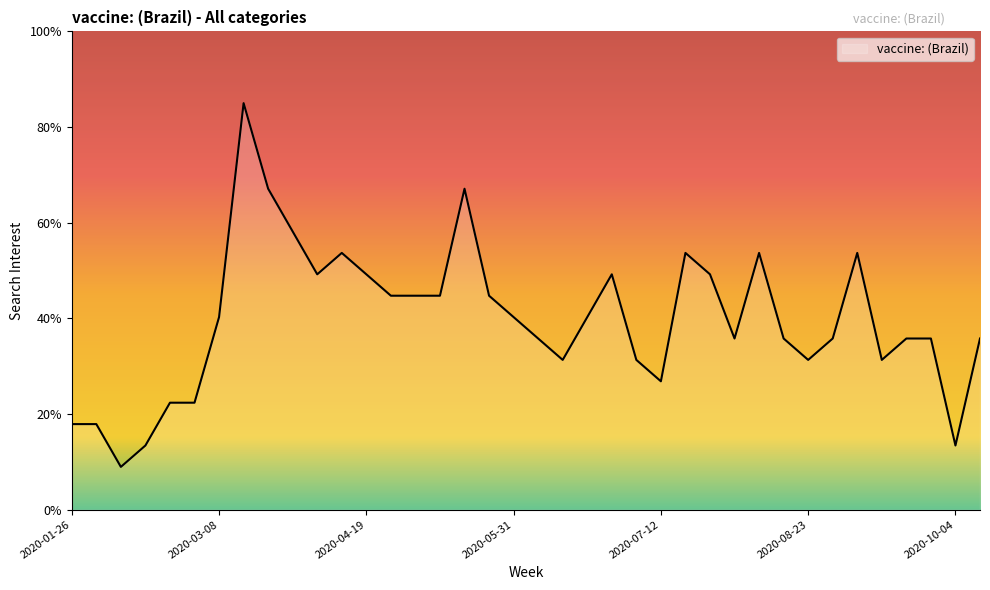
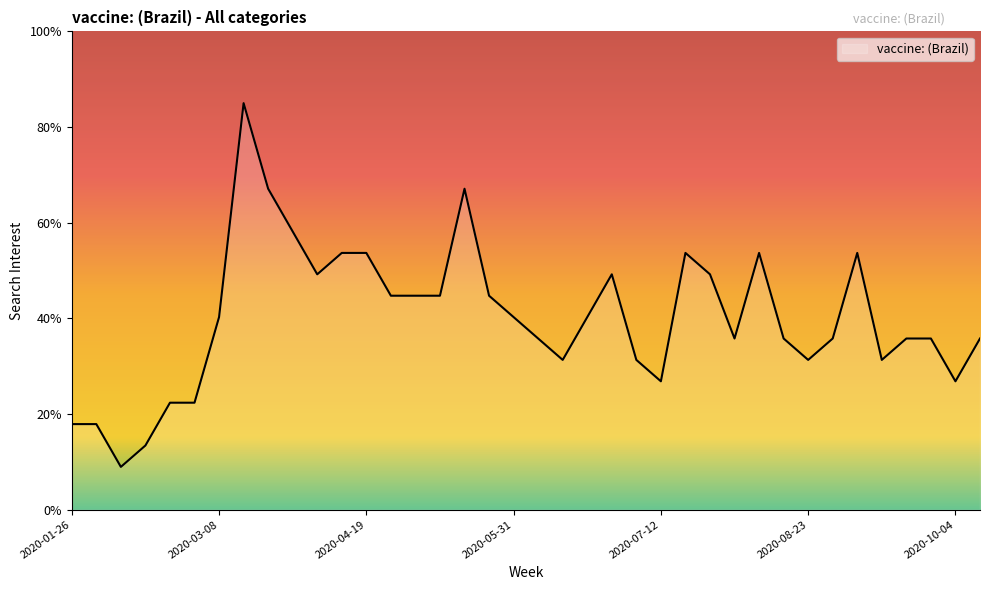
2020-04-19: 49% -> 54%
2020-10-04: 13% -> 27%
